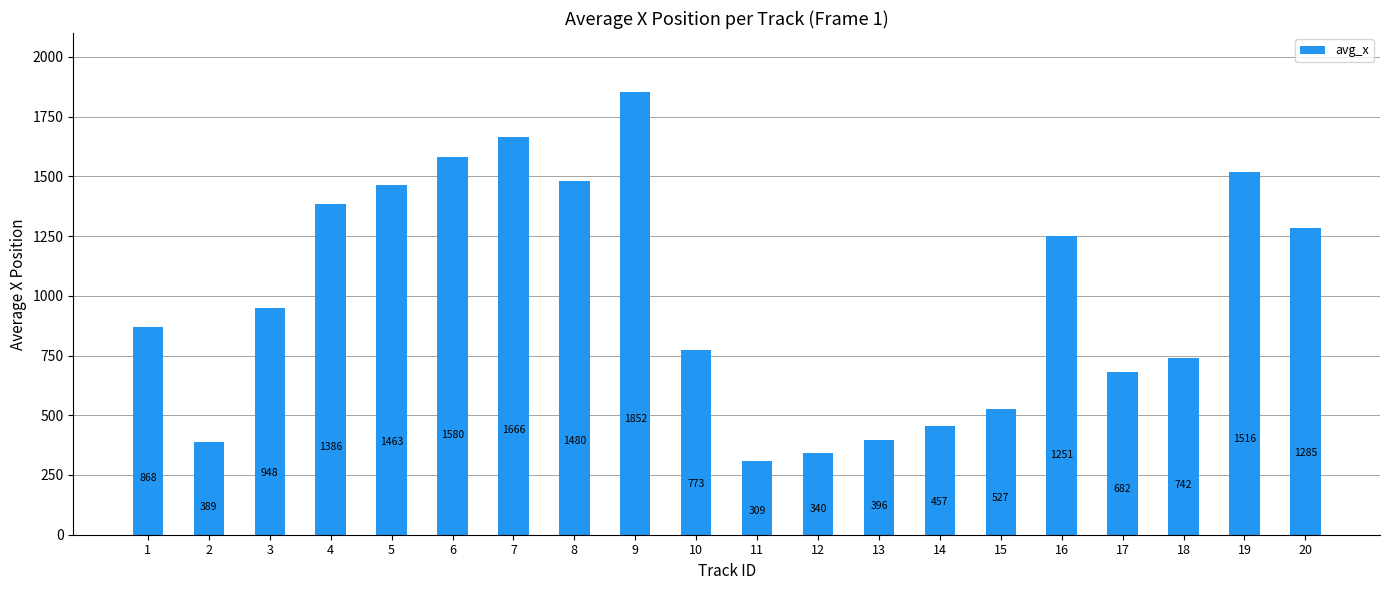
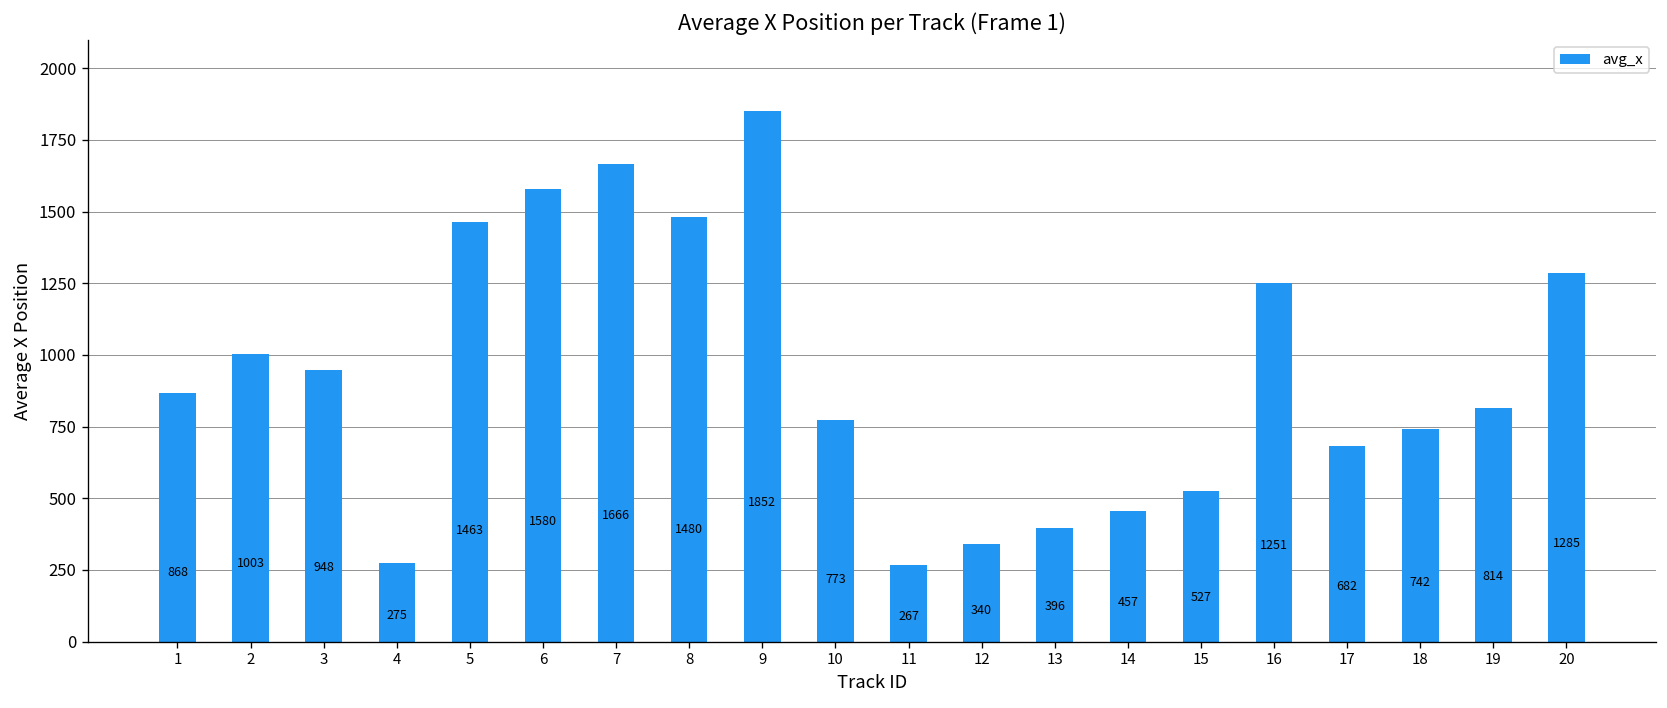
2: 389 -> 1003
4: 1386 -> 275
11: 309 -> 267
19: 1516 -> 814
